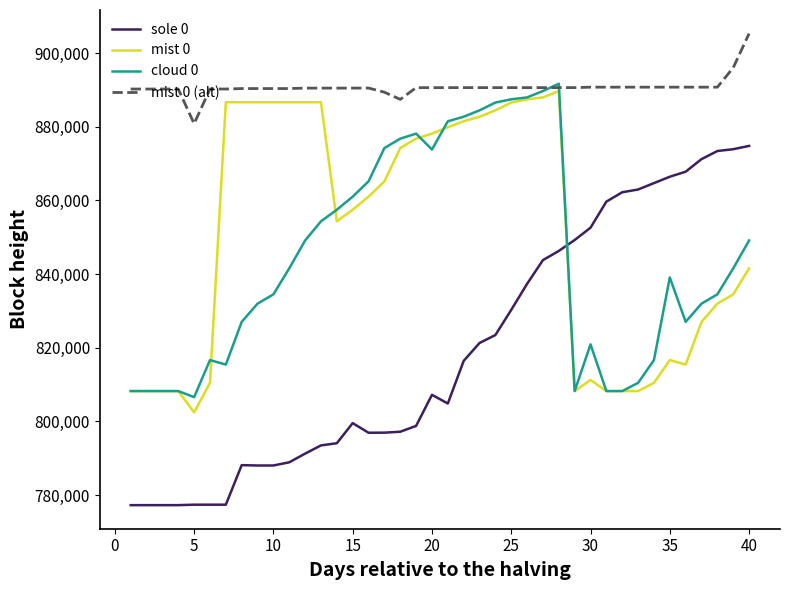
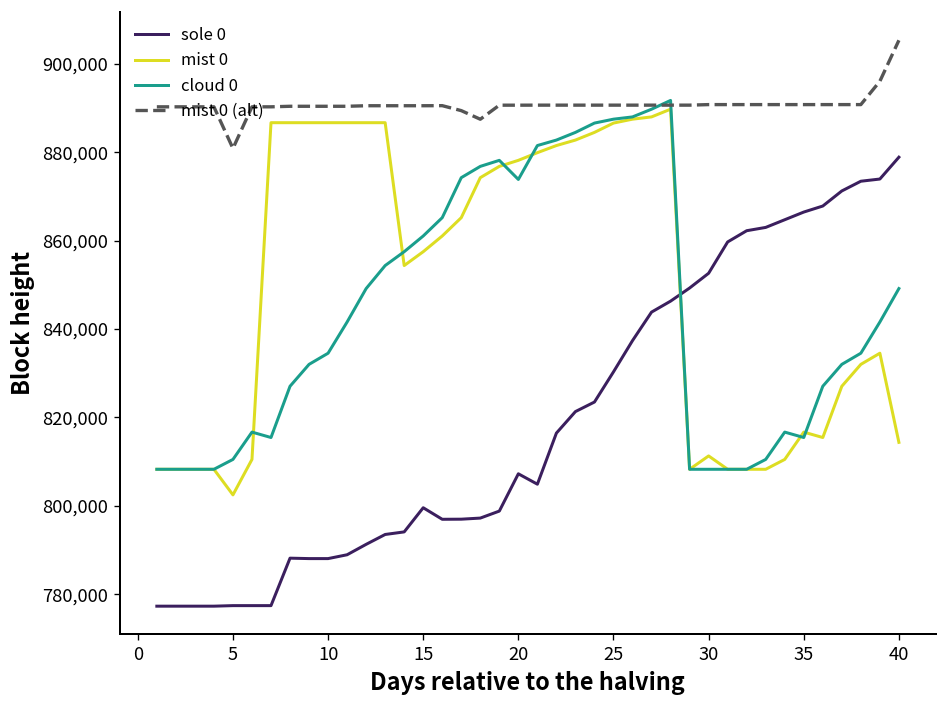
cloud 0, 5: 807,000 -> 810,000
cloud 0, 30: 821,000 -> 808,000
cloud 0, 35: 839,000 -> 815,000
sole 0, 40: 875,000 -> 879,000
mist 0, 40: 842,000 -> 814,000
